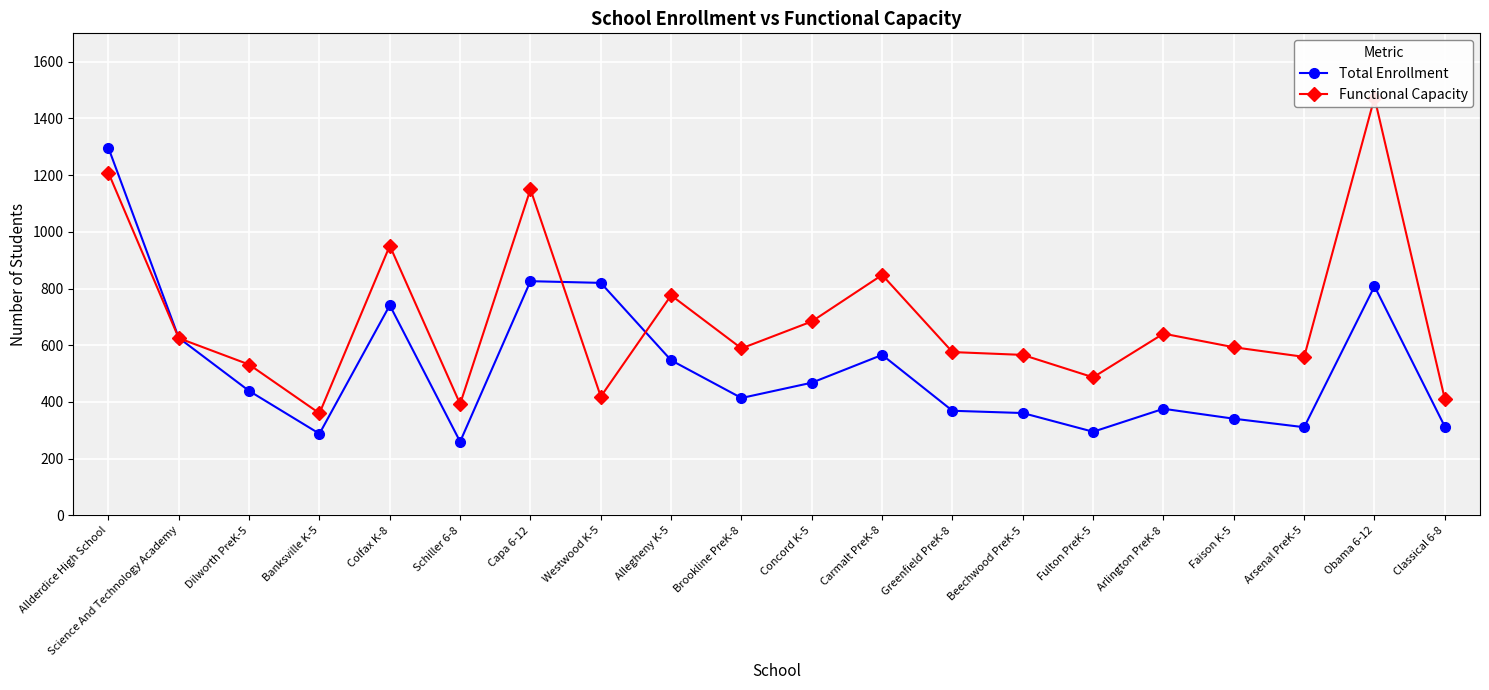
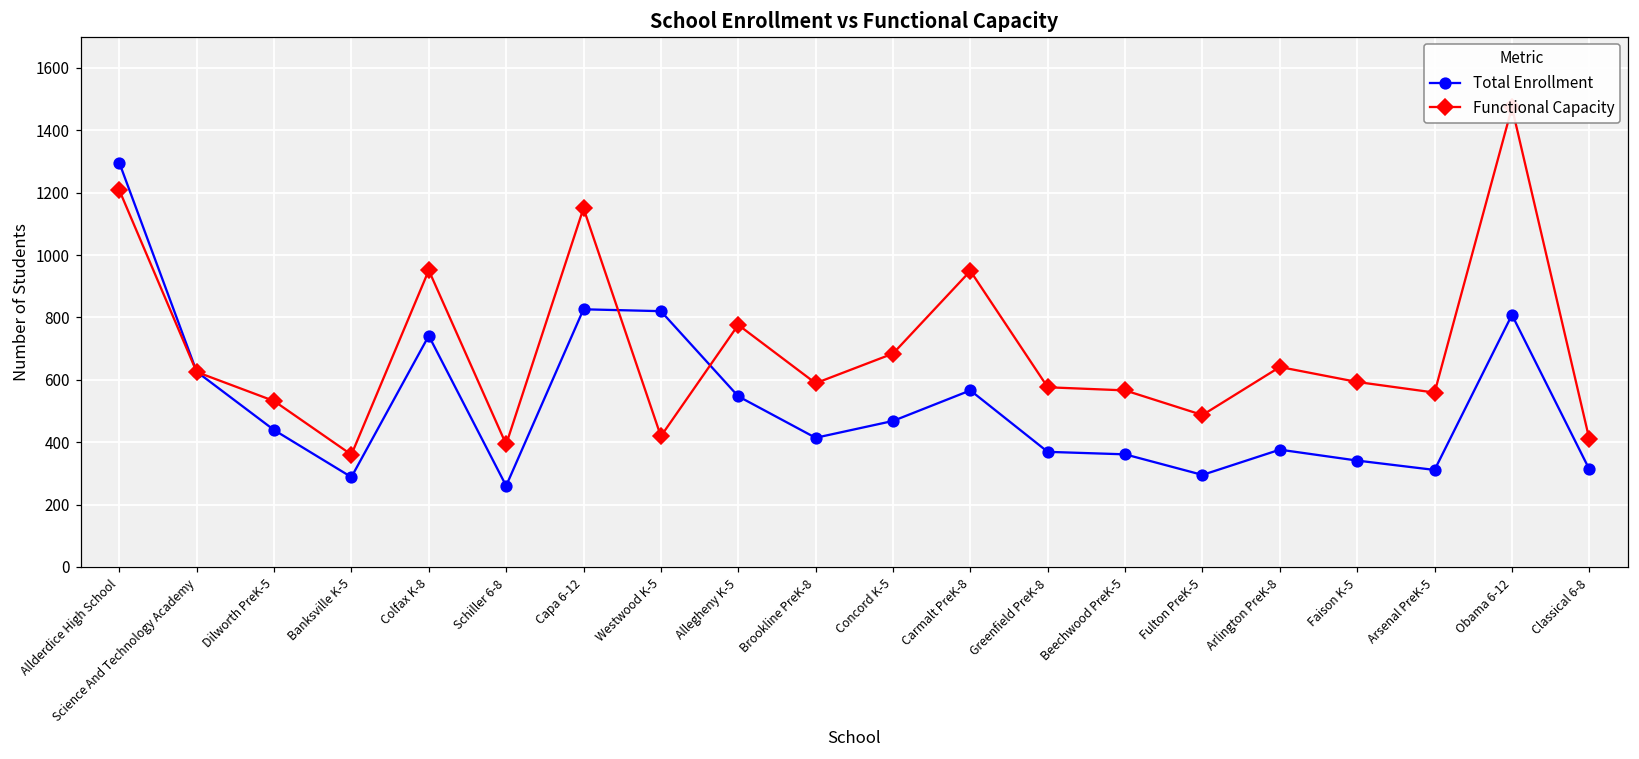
Functional Capacity, Carmalt PreK-8: 850 -> 950
